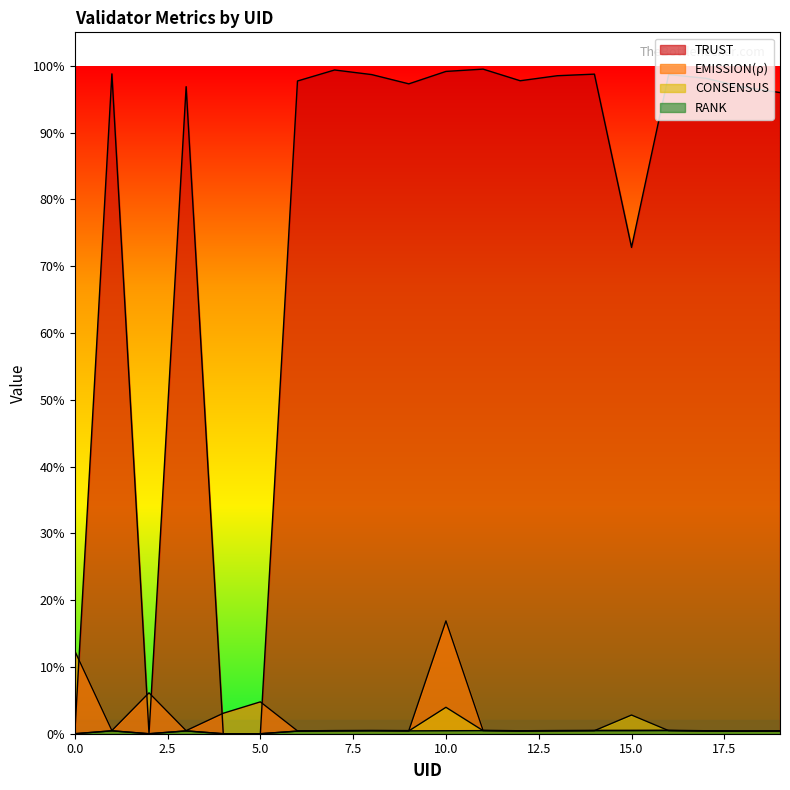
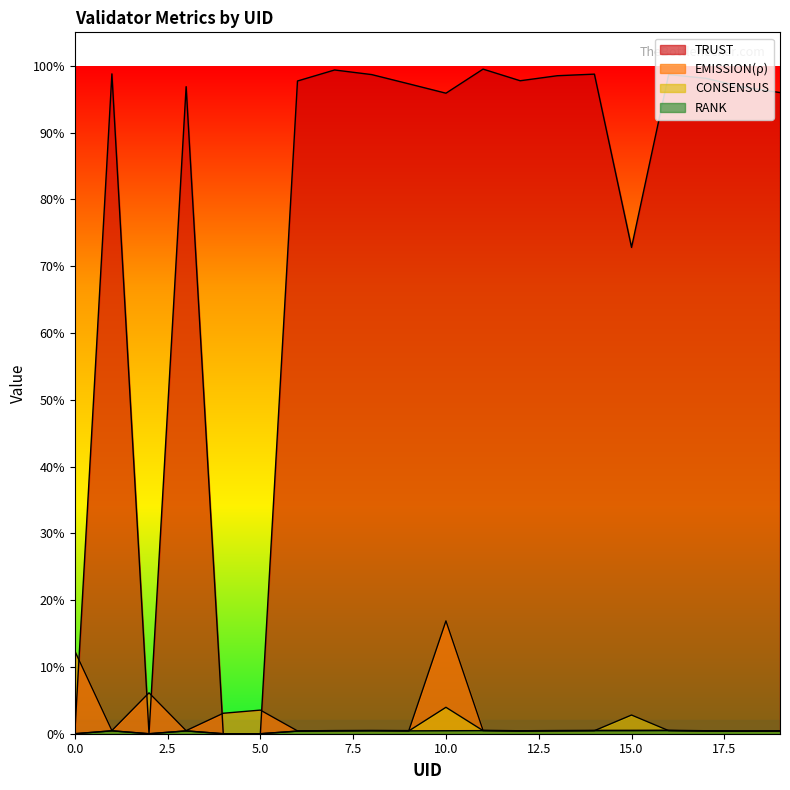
EMISSION(ρ), 5.0: 5% -> 4%
TRUST, 10.0: 99% -> 96%
